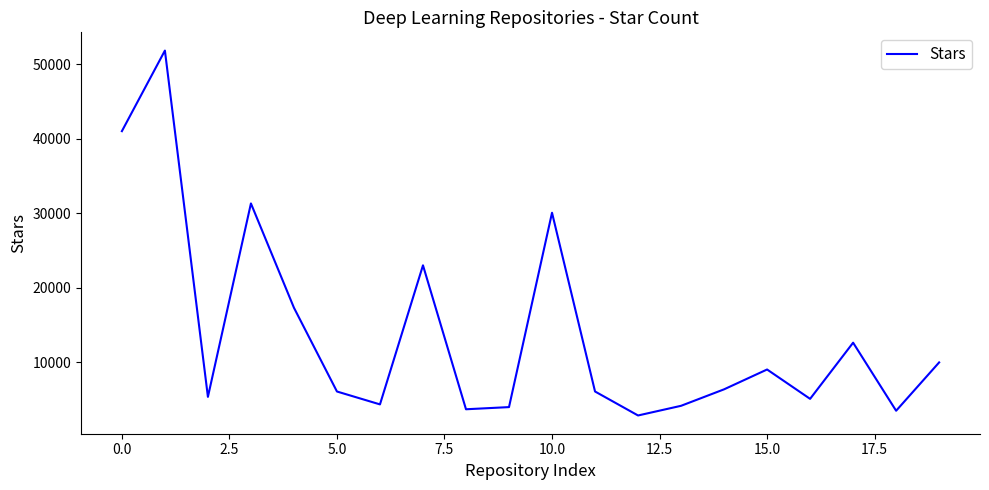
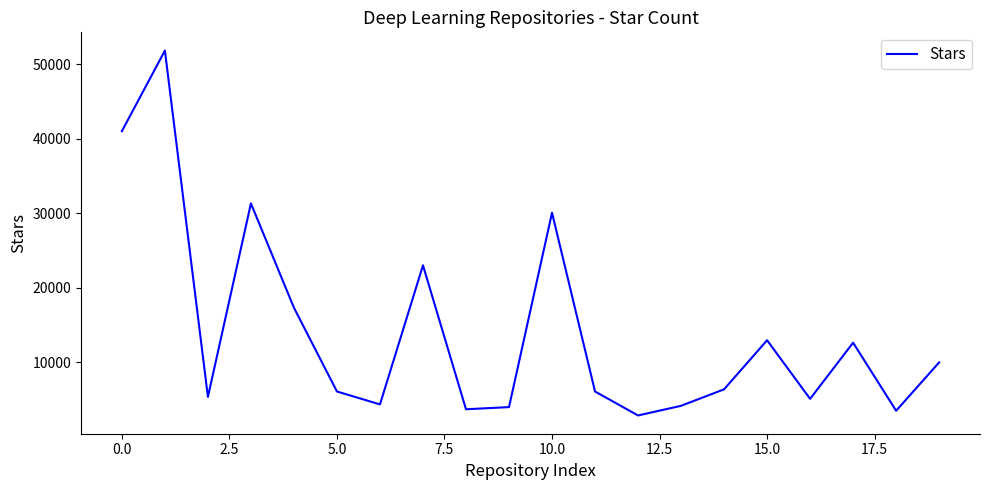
15.0: 9000 -> 13000
